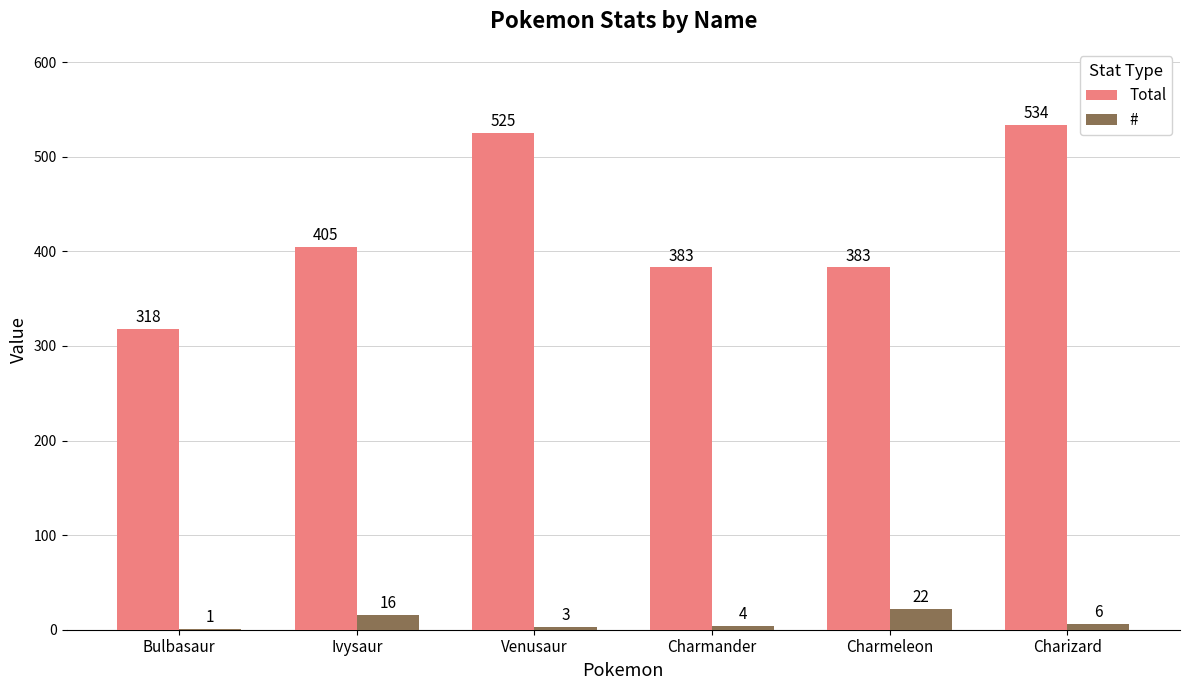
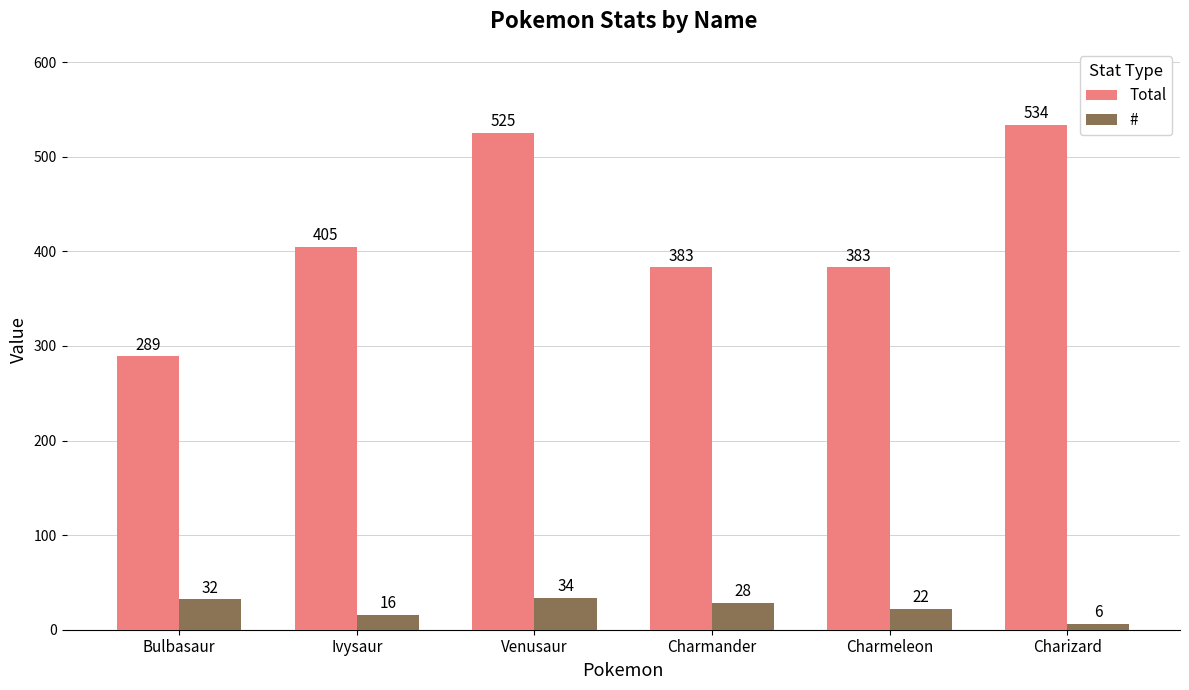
Total, Bulbasaur: 318 -> 289
#, Bulbasaur: 1 -> 32
#, Venusaur: 3 -> 34
#, Charmander: 4 -> 28
